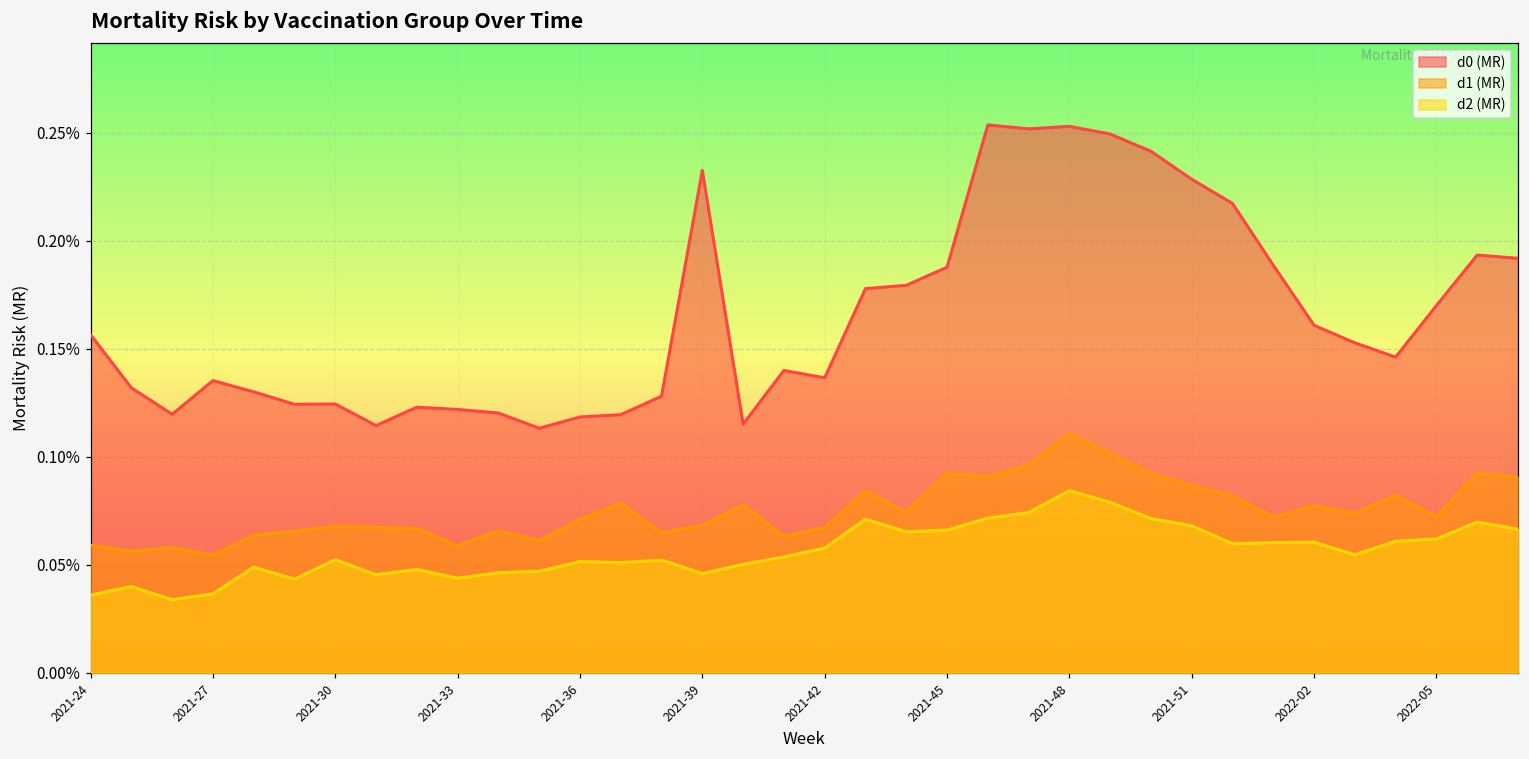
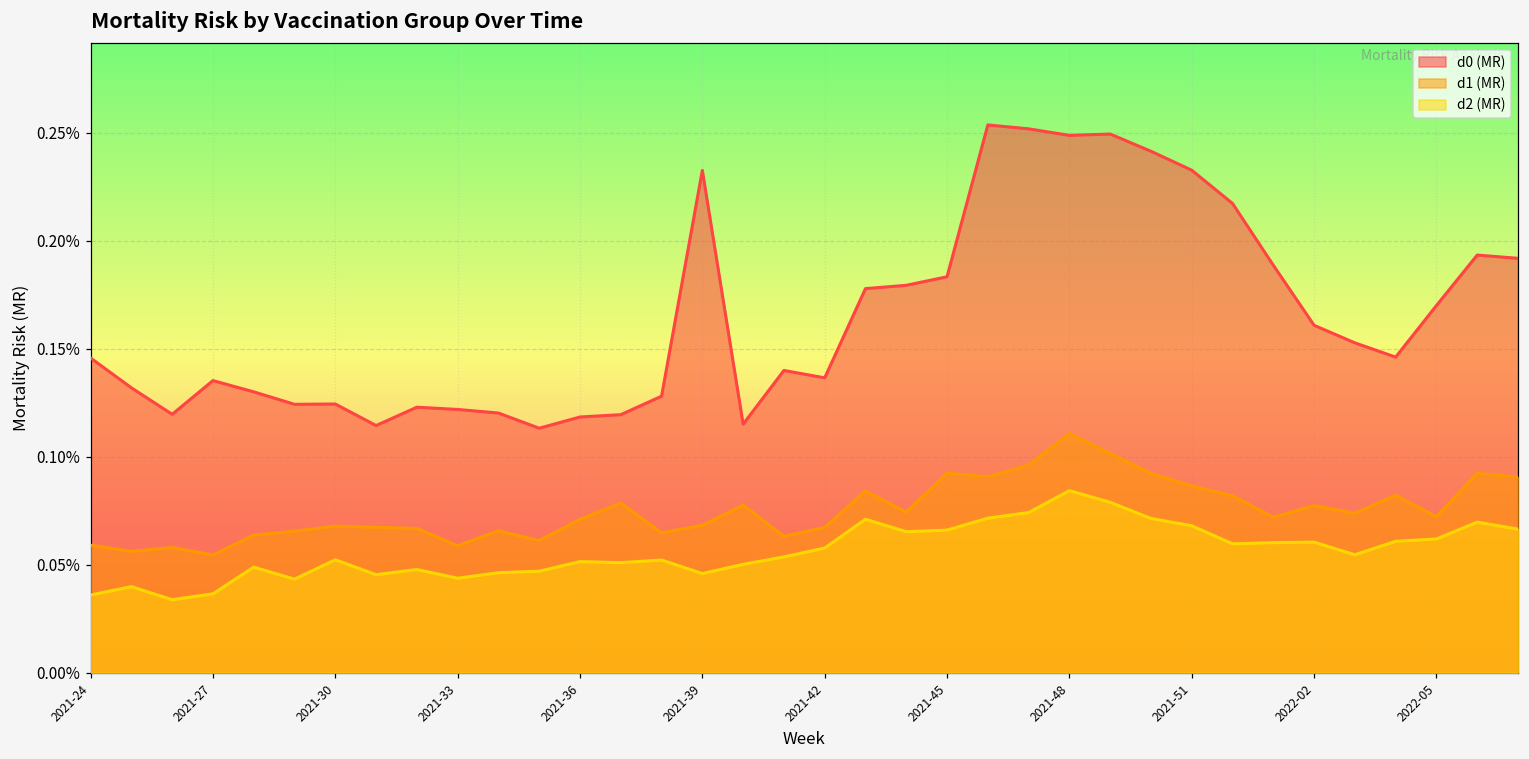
d0 (MR), 2021-24: 0.157% -> 0.146%
d0 (MR), 2021-45: 0.188% -> 0.183%
d0 (MR), 2021-48: 0.253% -> 0.249%
d0 (MR), 2021-51: 0.229% -> 0.233%
